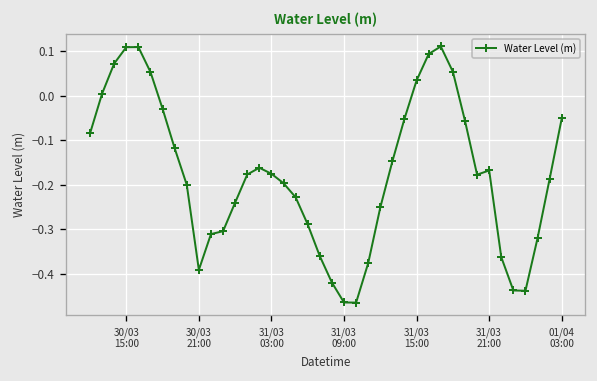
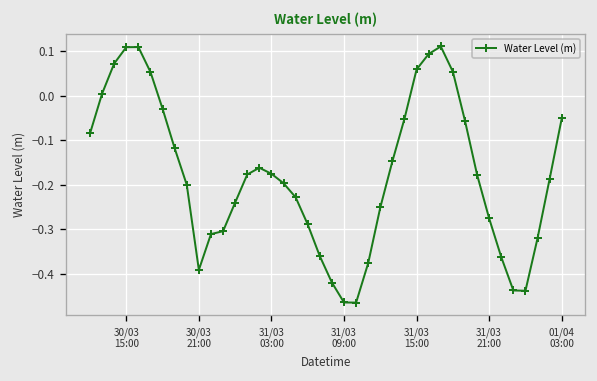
31/03 15:00: 0.03 -> 0.06
31/03 21:00: -0.17 -> -0.28
